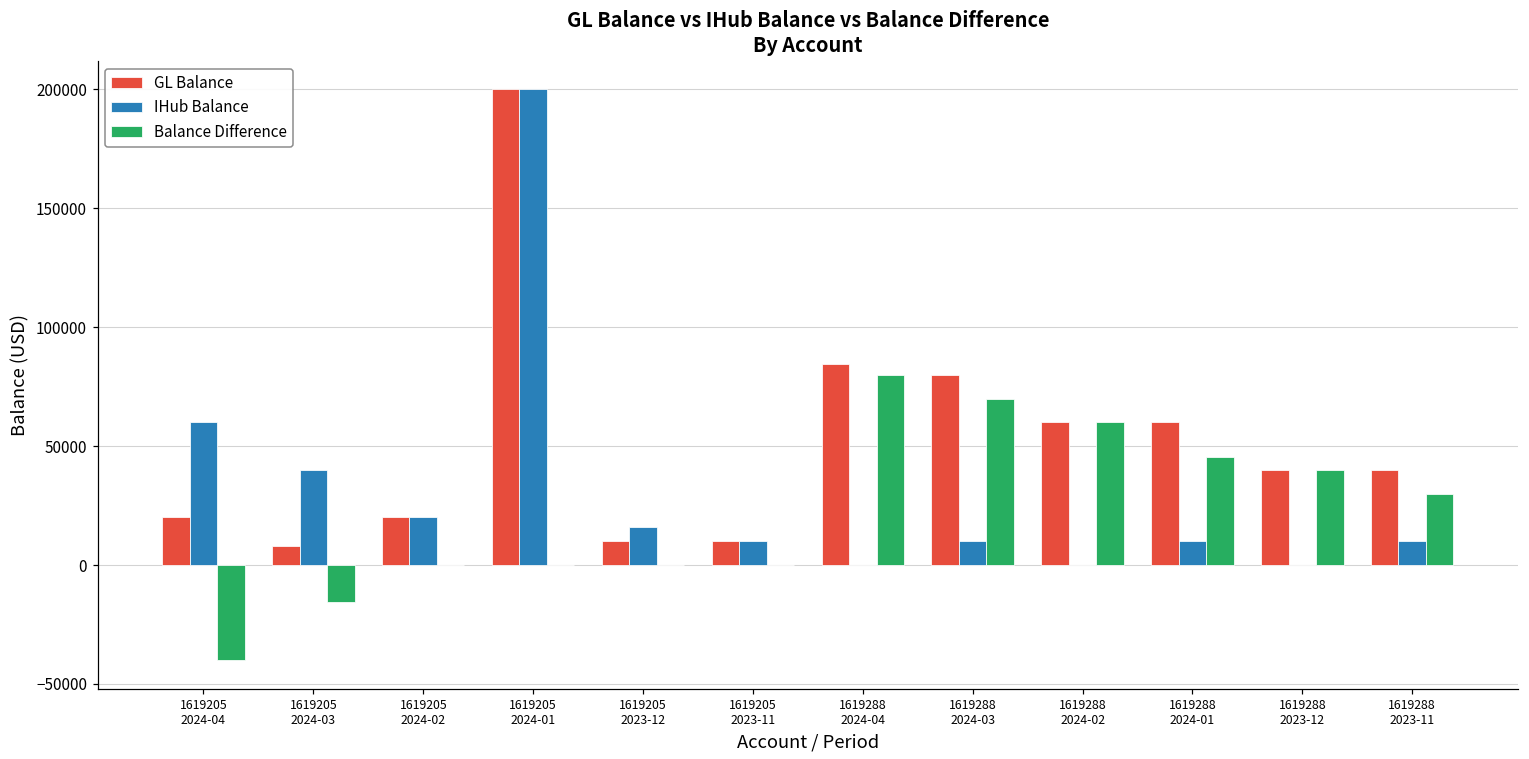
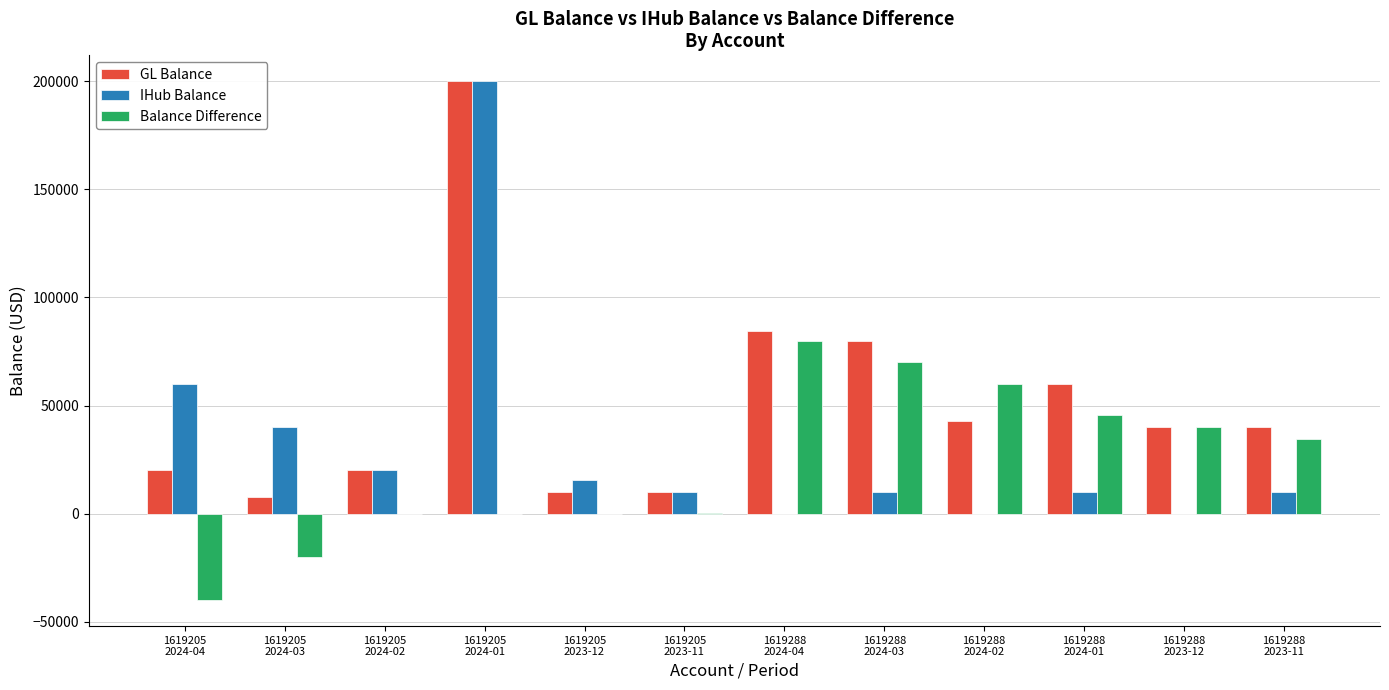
Balance Difference, 1619205 2024-03: -16000 -> -20000
GL Balance, 1619288 2024-02: 60000 -> 43000
Balance Difference, 1619288 2023-11: 30000 -> 35000
